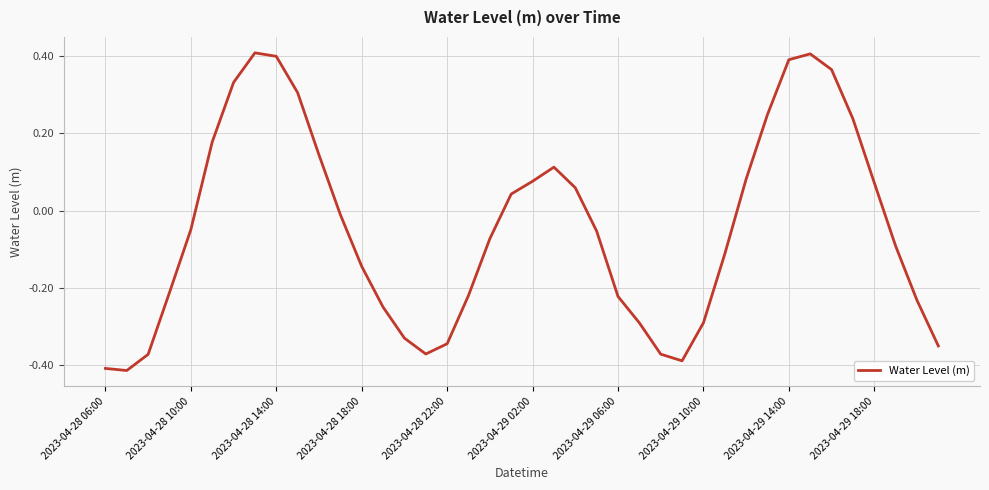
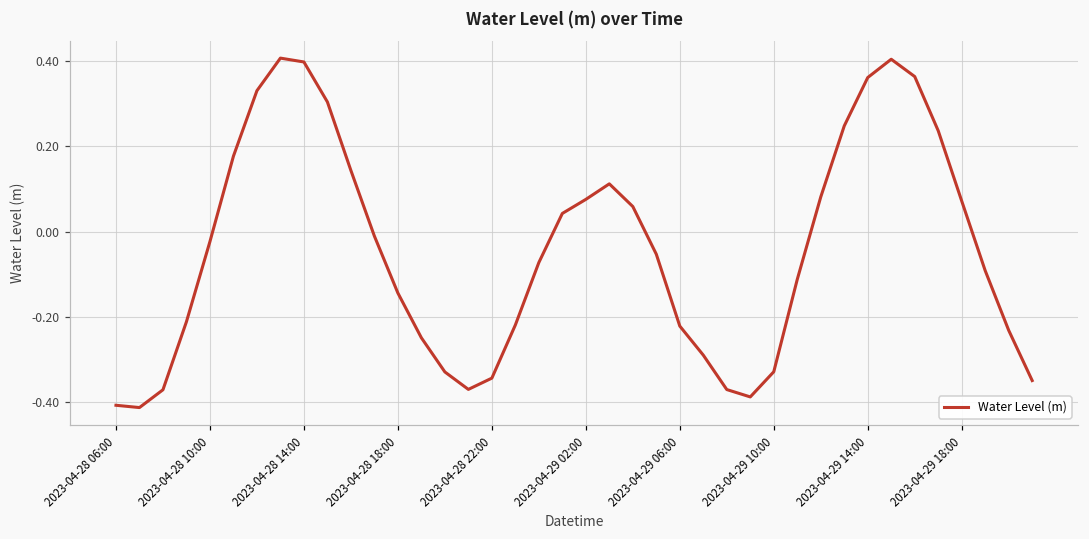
2023-04-28 10:00: -0.05 -> -0.02
2023-04-29 10:00: -0.29 -> -0.33
2023-04-29 14:00: 0.39 -> 0.36
